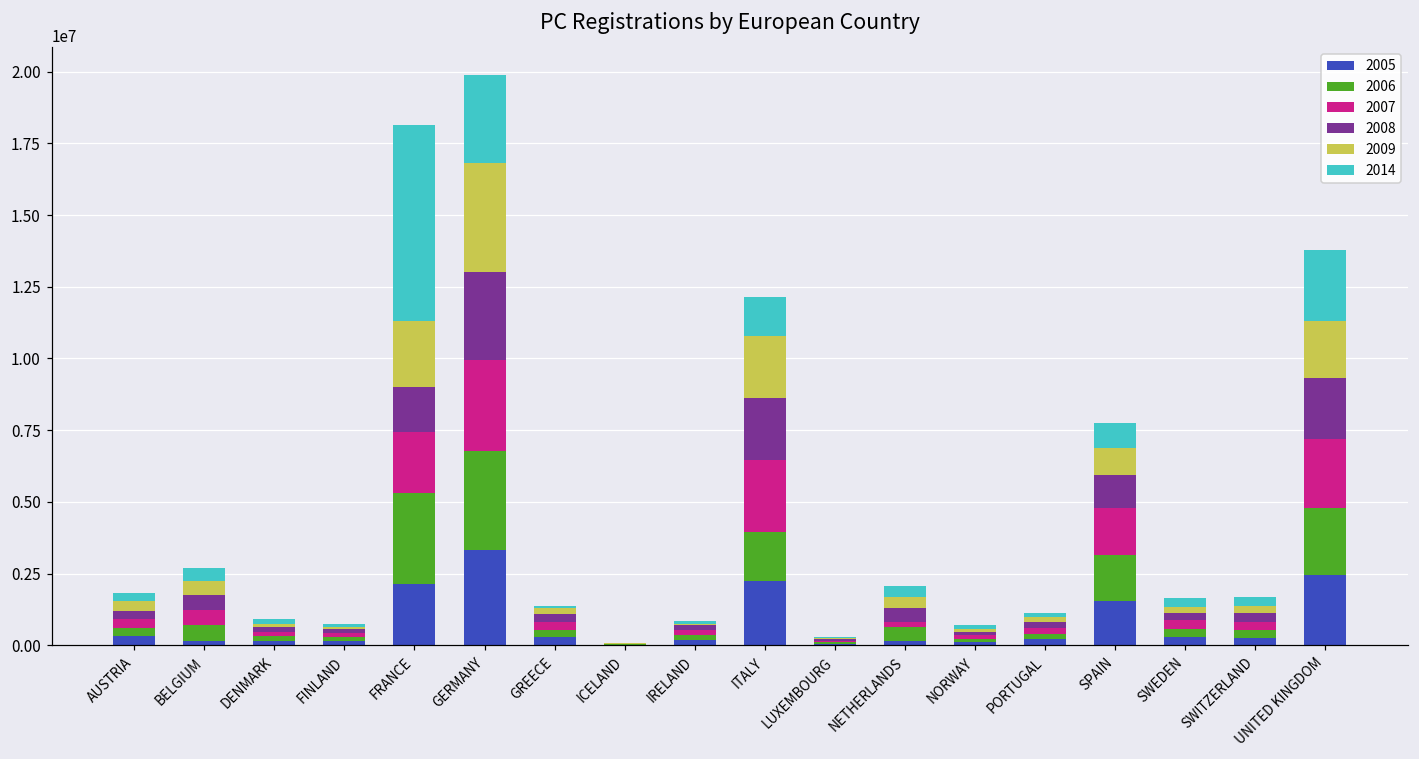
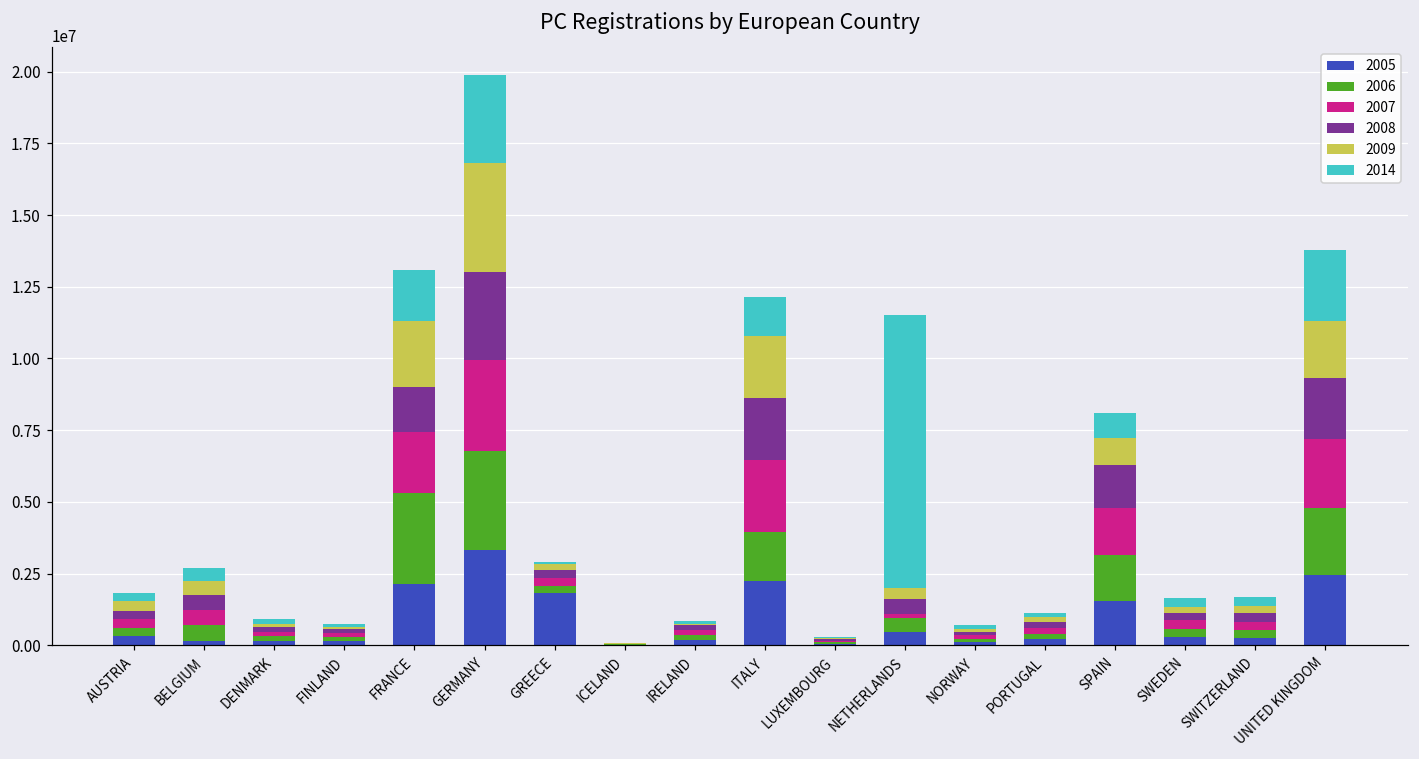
2014, FRANCE: 6900000 -> 1800000
2005, GREECE: 300000 -> 1800000
2005, NETHERLANDS: 200000 -> 500000
2014, NETHERLANDS: 400000 -> 9500000
2008, SPAIN: 1200000 -> 1500000
